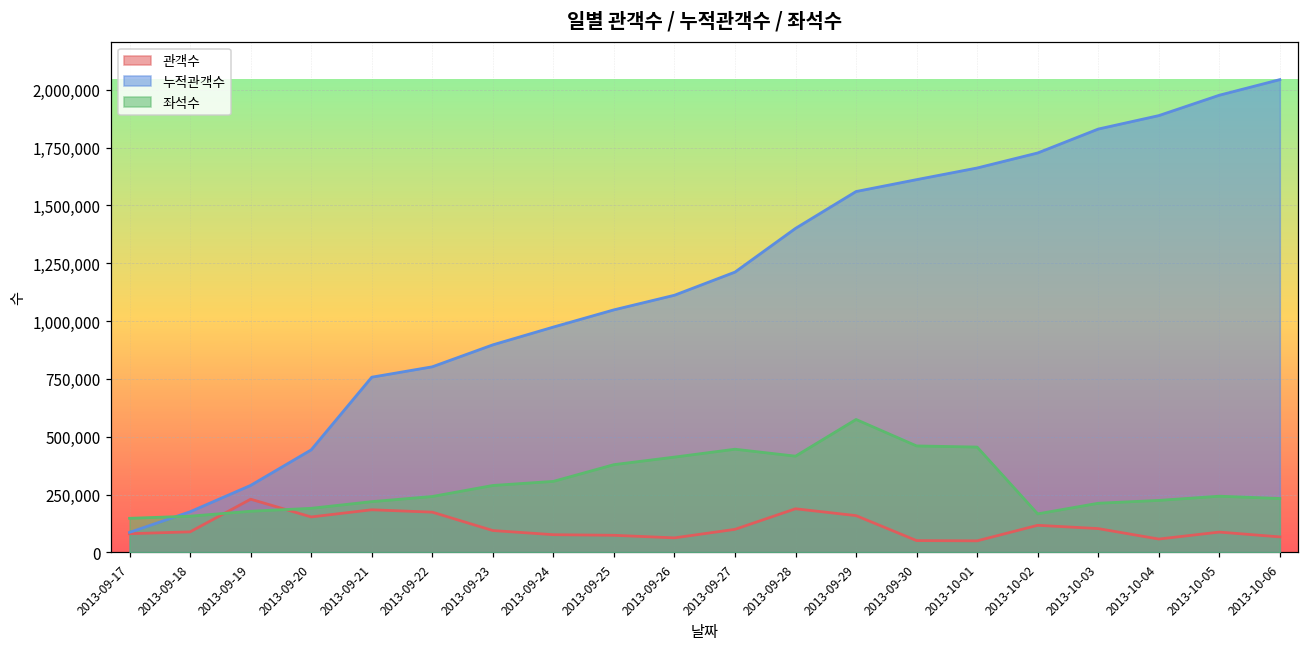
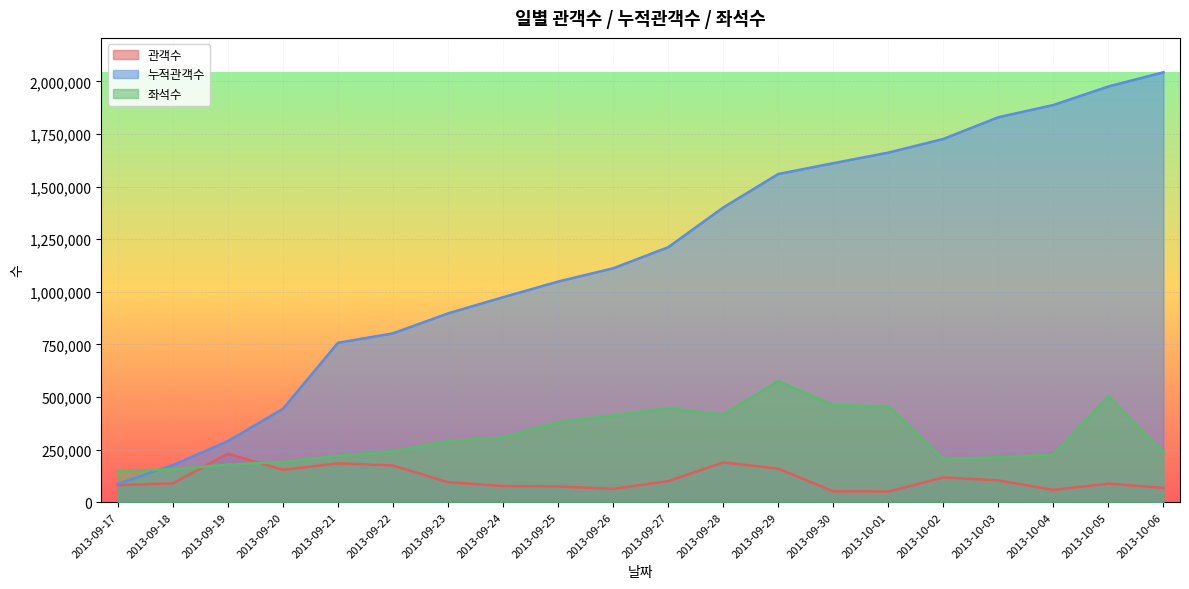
좌석수, 2013-10-02: 170,000 -> 210,000
좌석수, 2013-10-05: 240,000 -> 500,000
